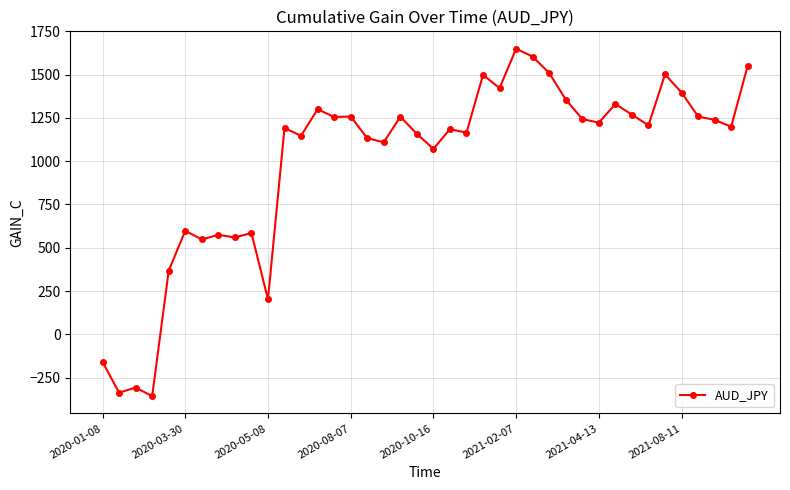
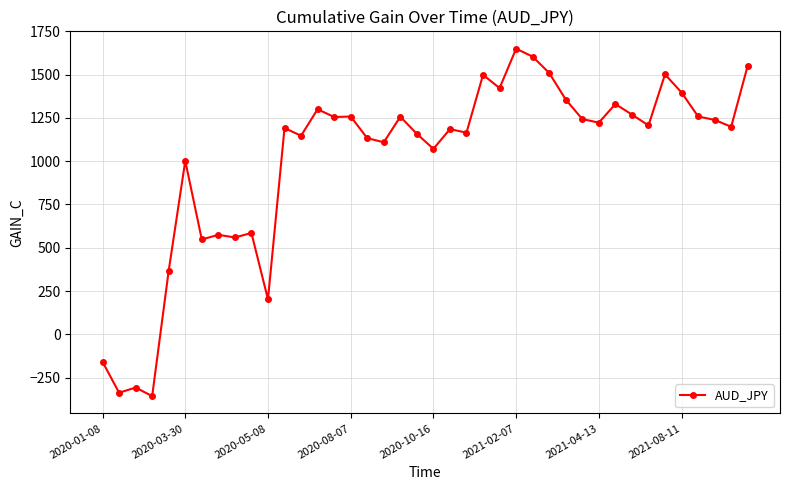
2020-03-30: 600 -> 1000
